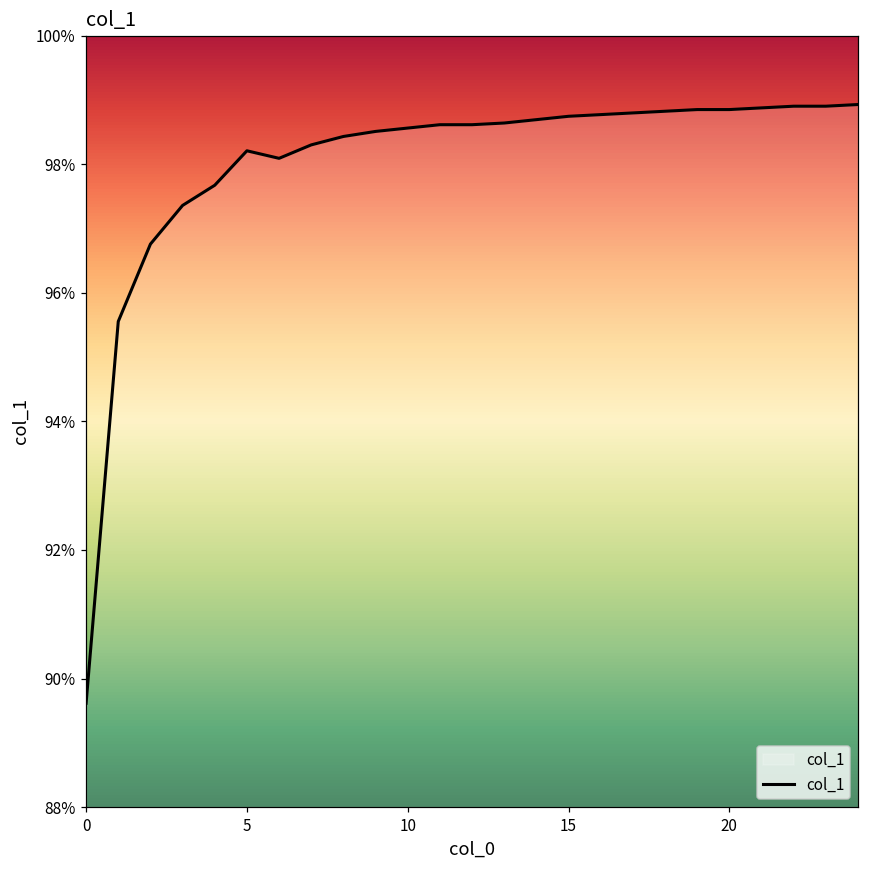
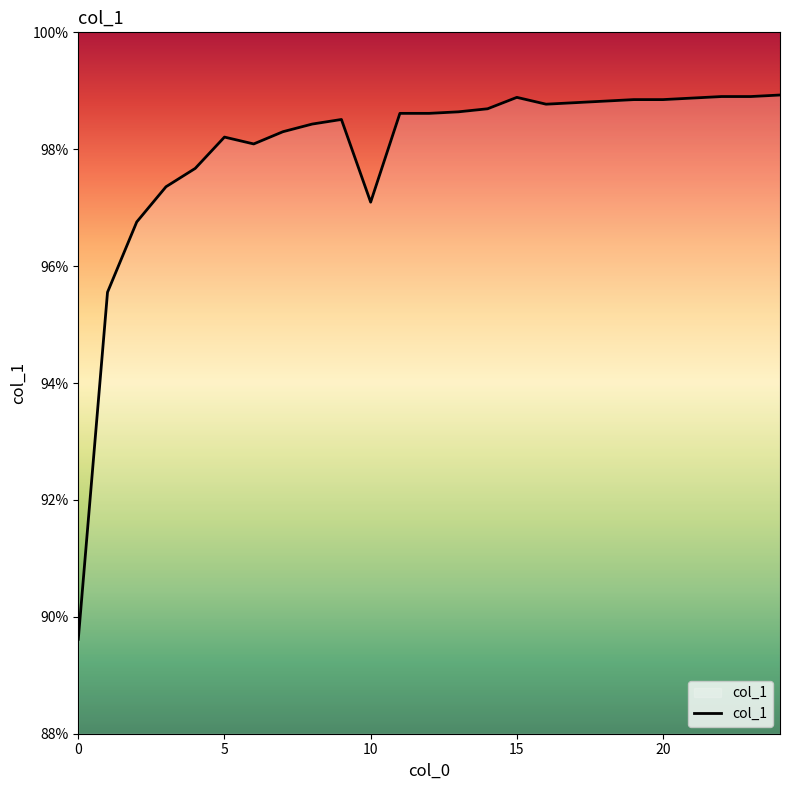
10: 98.6% -> 97.1%
15: 98.7% -> 98.9%
